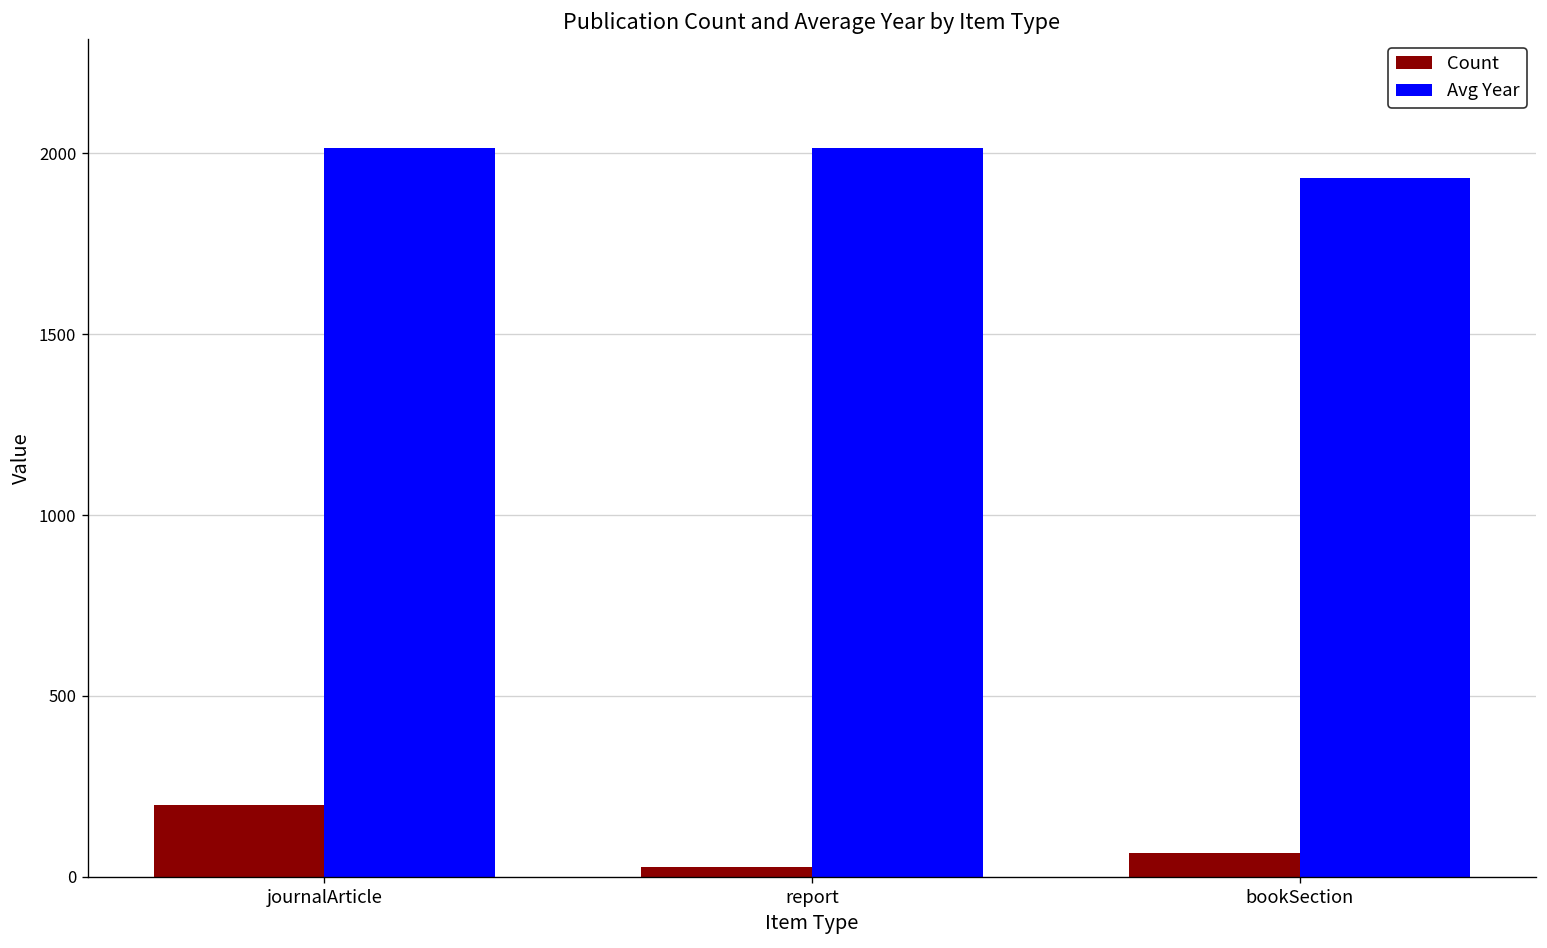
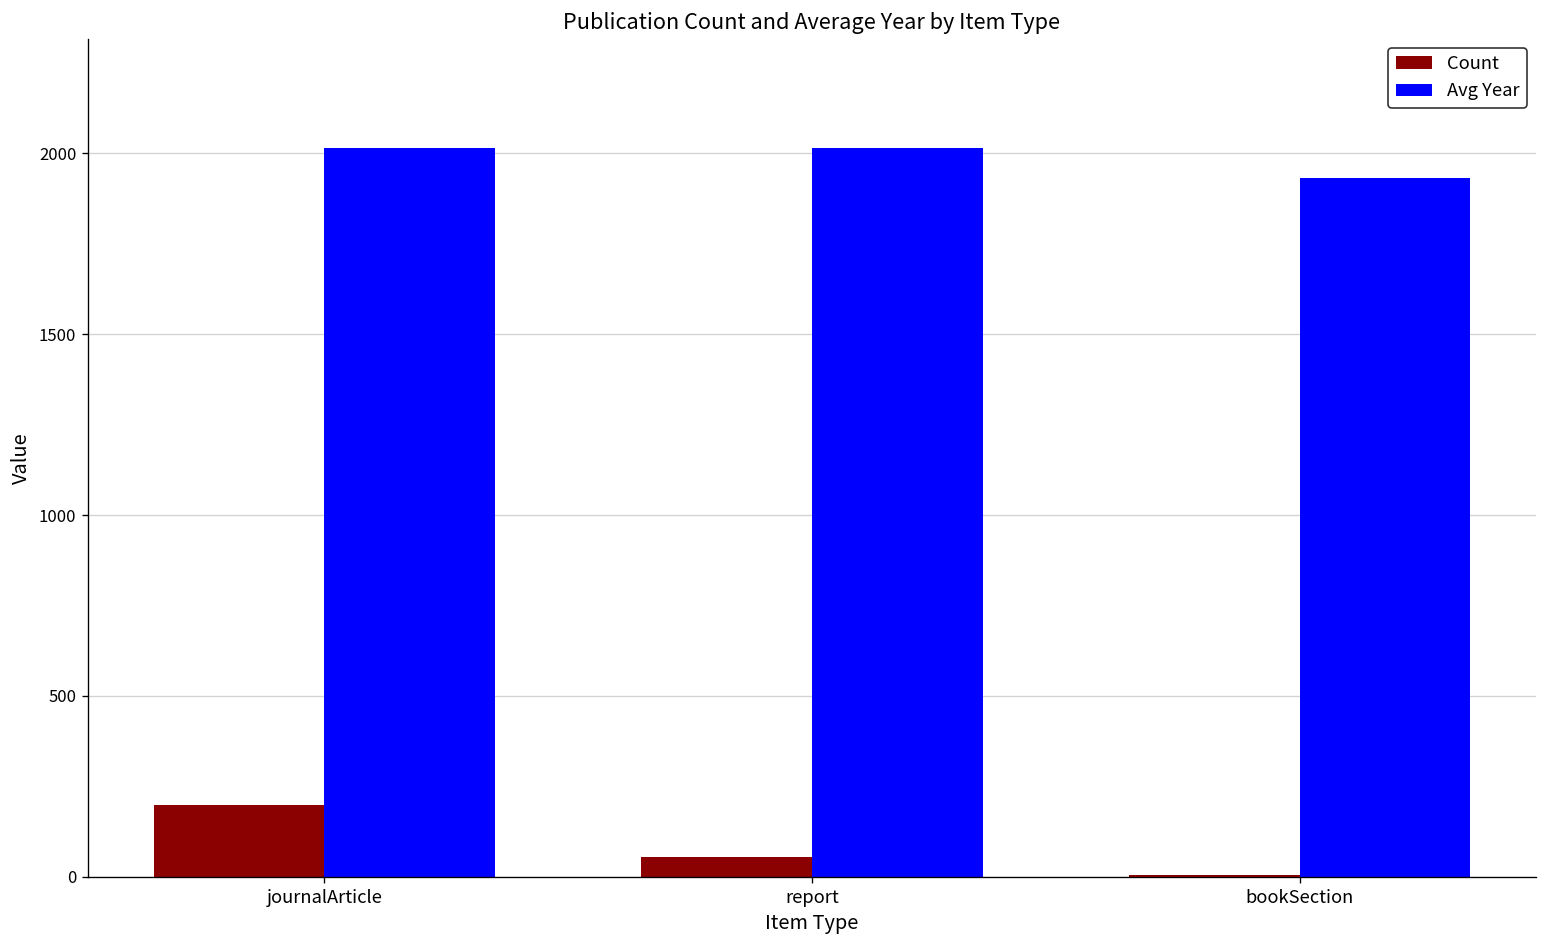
Count, report: 30 -> 60
Count, bookSection: 70 -> 0
